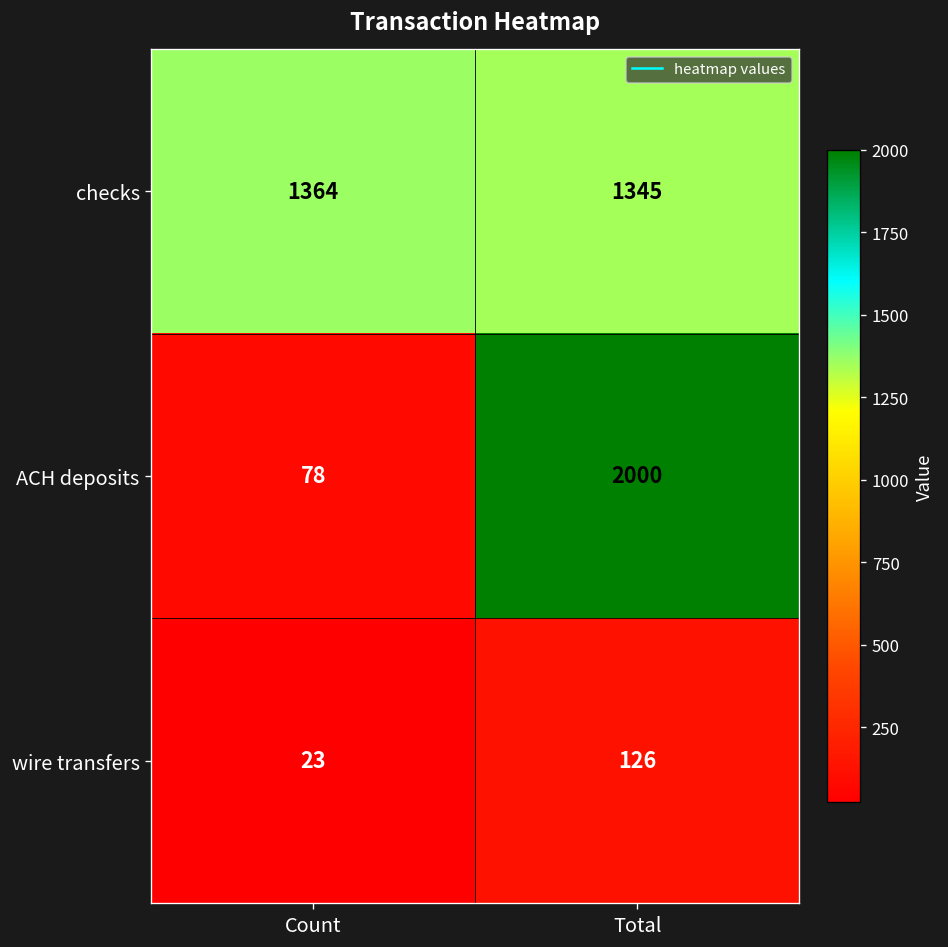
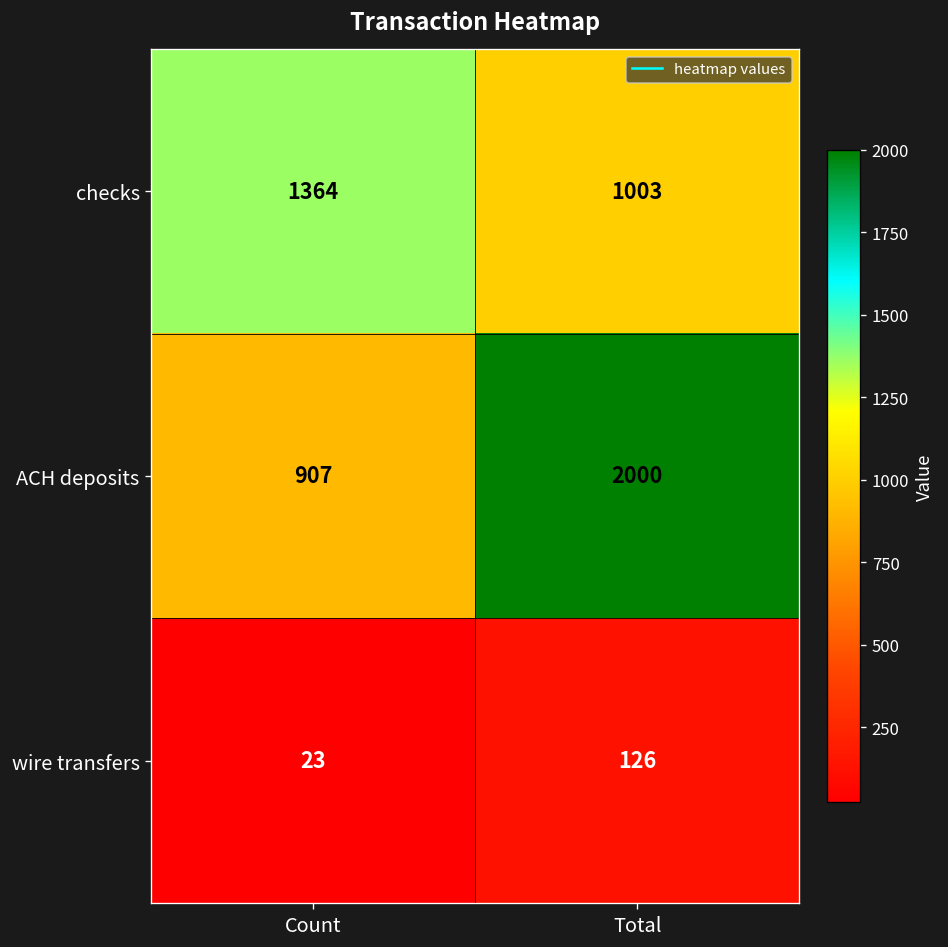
checks, Total: 1345 -> 1003
ACH deposits, Count: 78 -> 907
